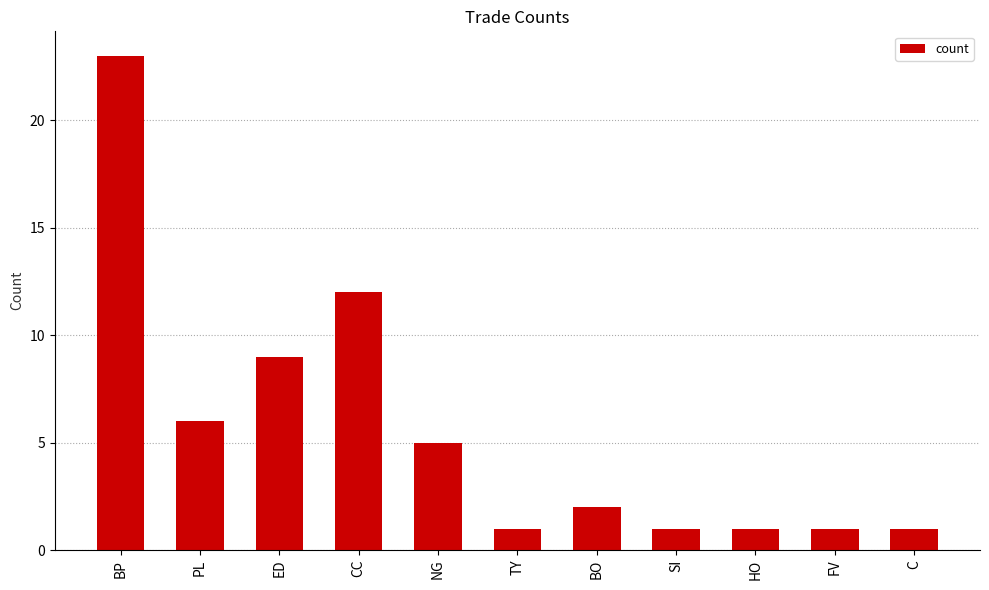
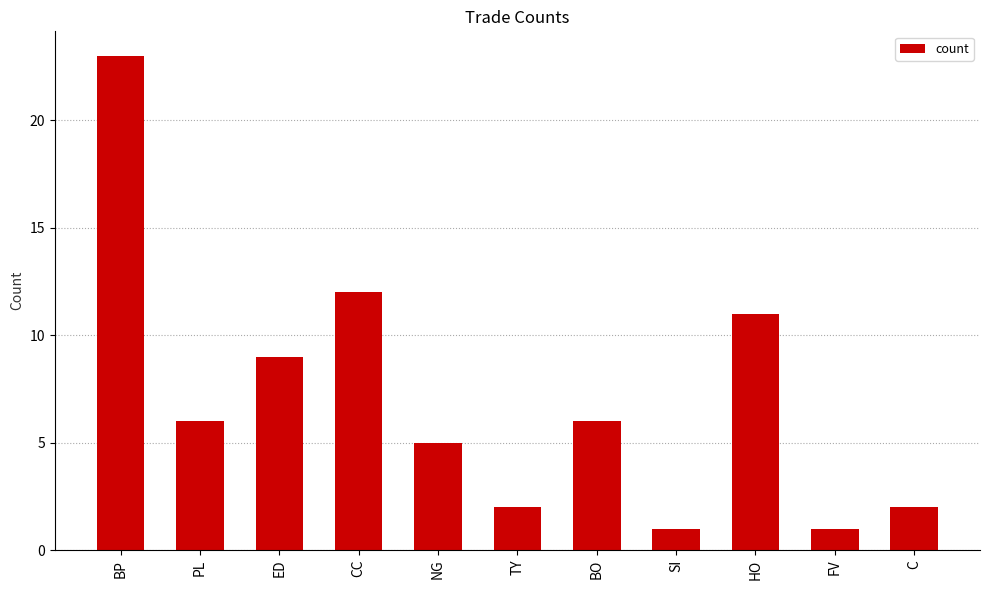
TY: 1 -> 2
BO: 2 -> 6
HO: 1 -> 11
C: 1 -> 2
